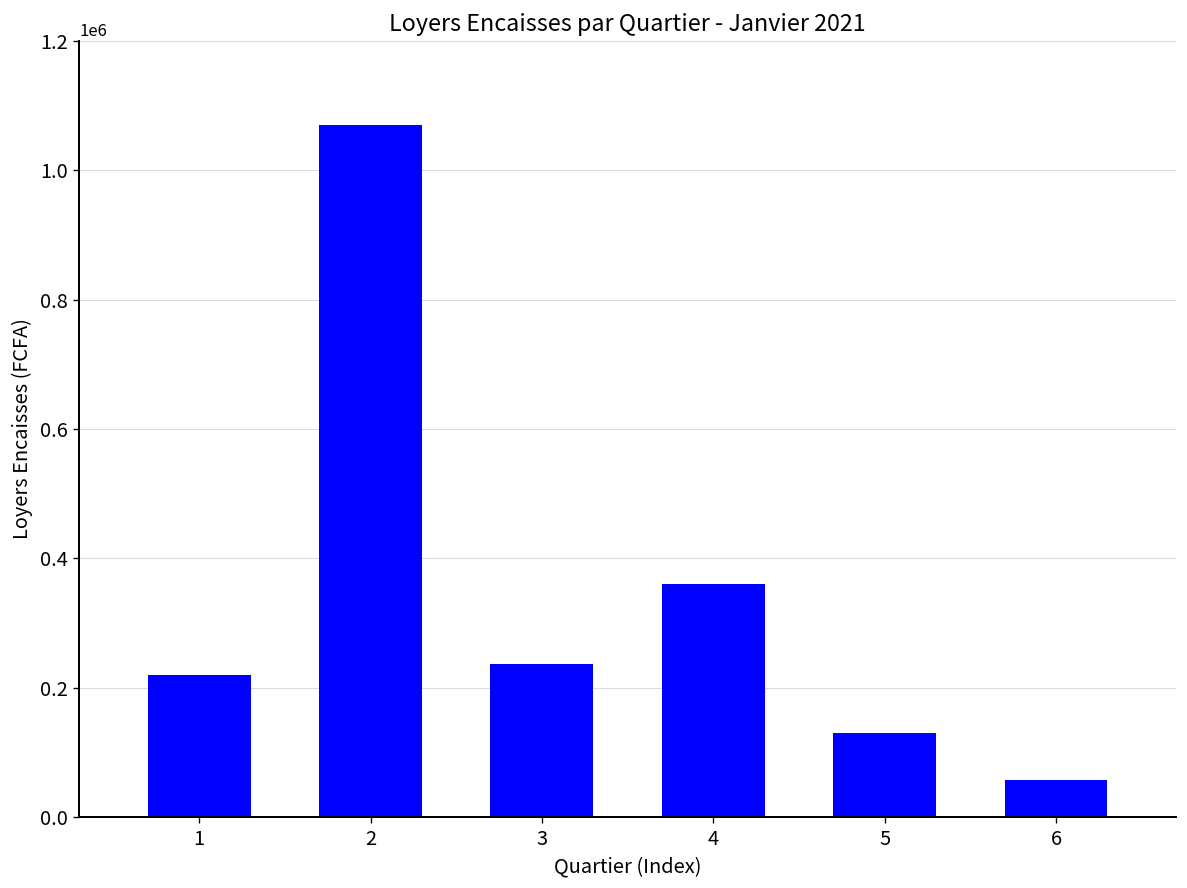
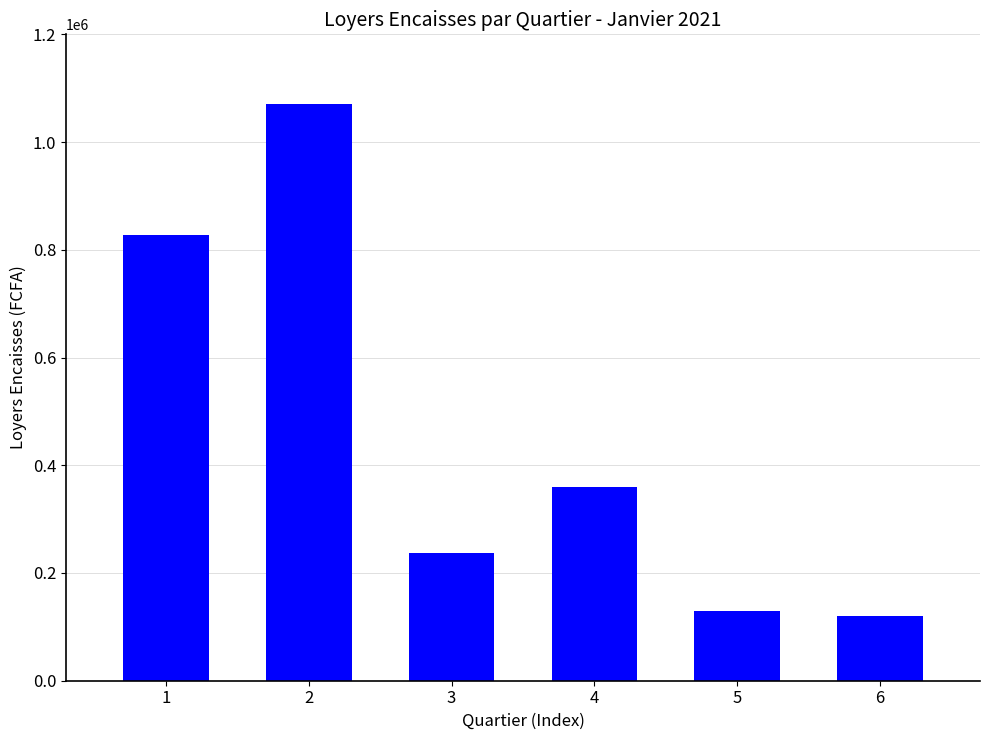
1: 220000 -> 830000
6: 60000 -> 120000
